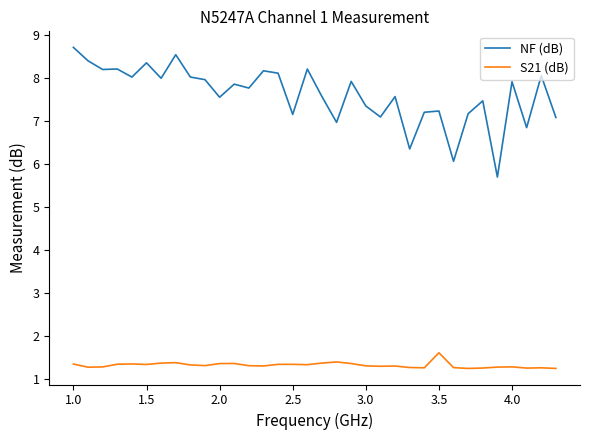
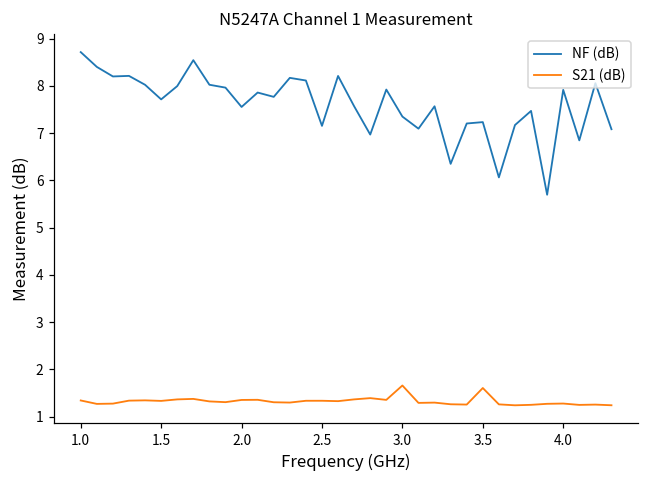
NF (dB), 1.5: 8.4 -> 7.7
S21 (dB), 3.0: 1.3 -> 1.7
